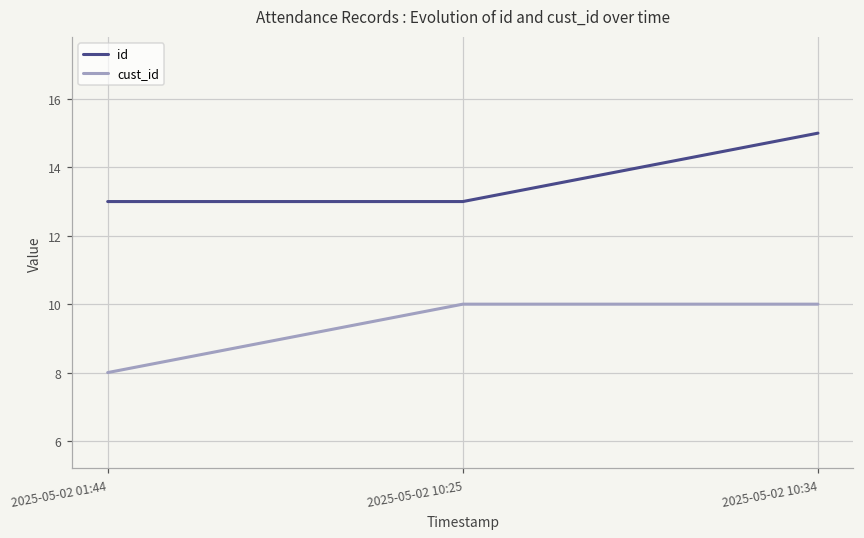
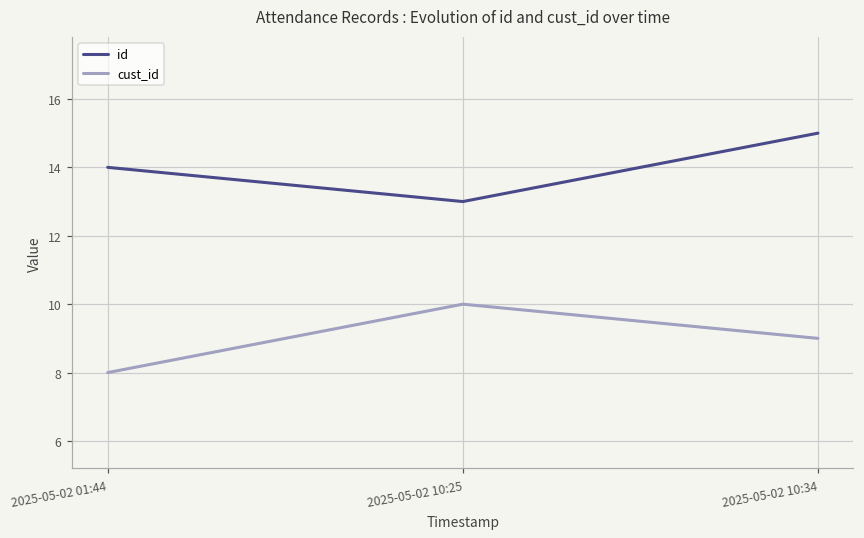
id, 2025-05-02 01:44: 13 -> 14
cust_id, 2025-05-02 10:34: 10 -> 9
